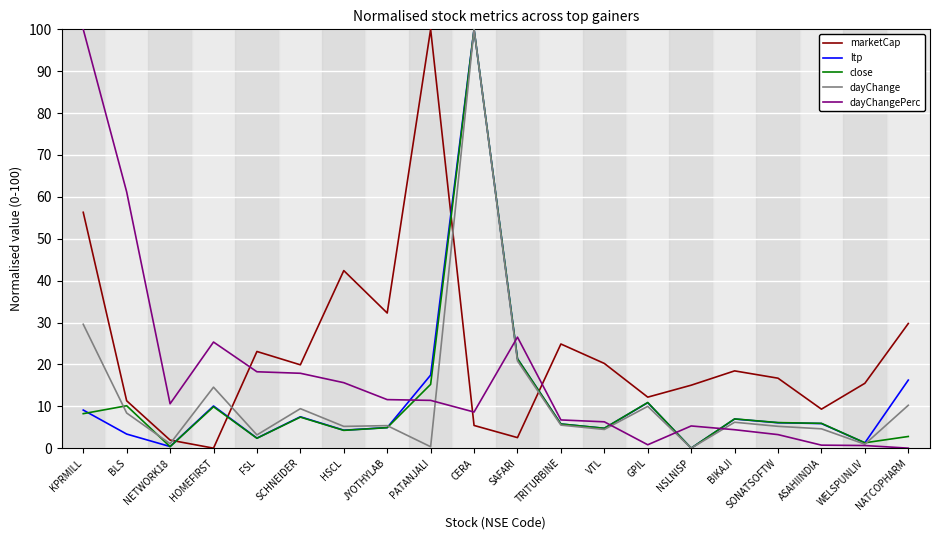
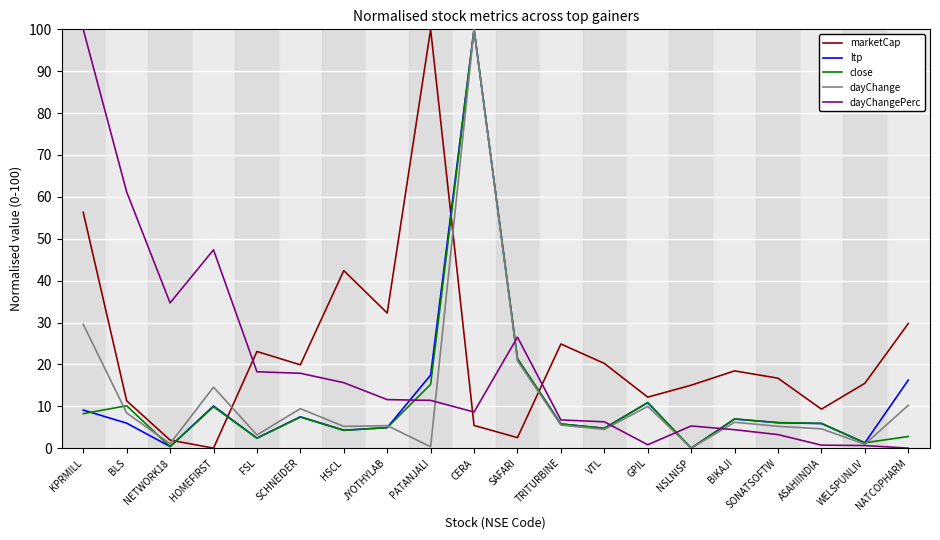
ltp, BLS: 3 -> 6
dayChangePerc, NETWORK18: 11 -> 35
dayChangePerc, HOMEFIRST: 25 -> 47
